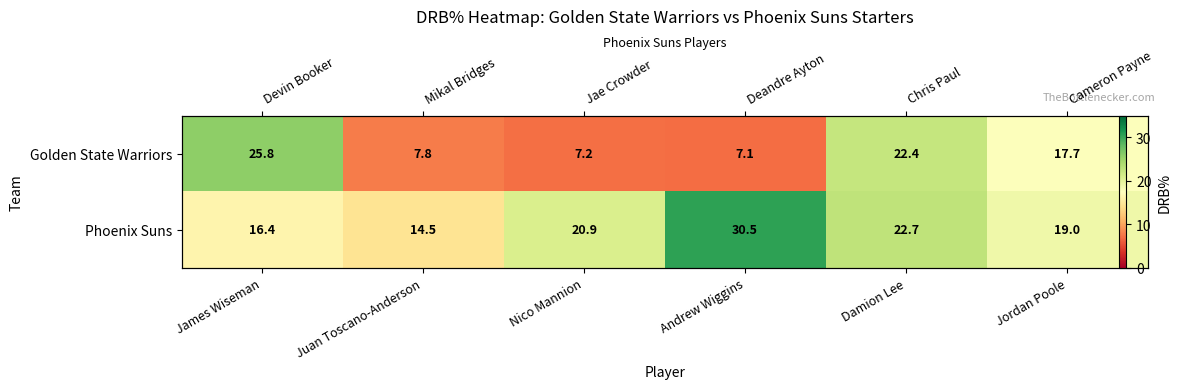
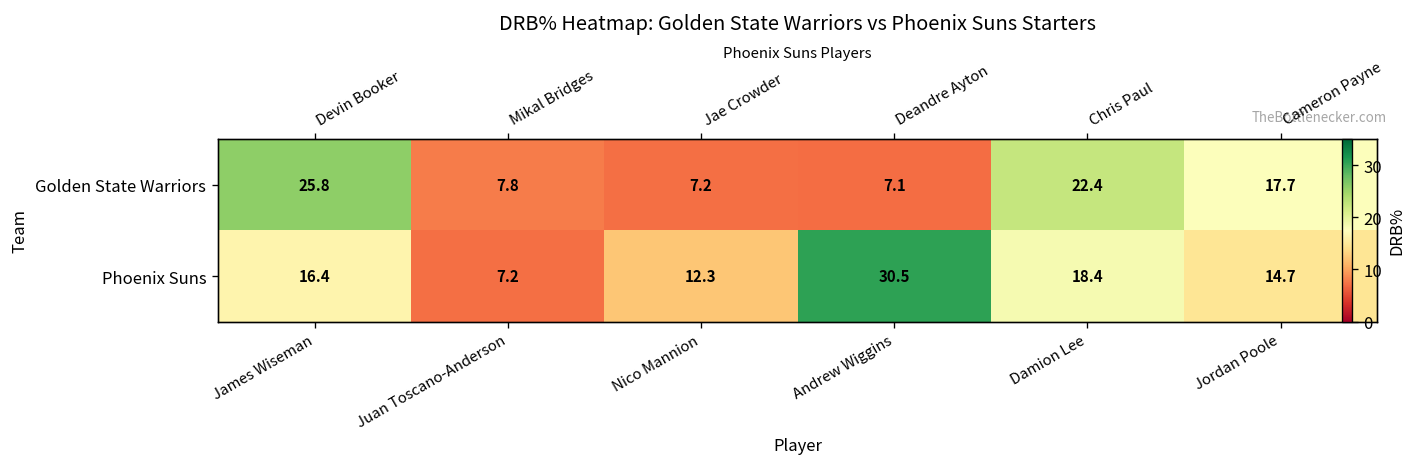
Phoenix Suns, Juan Toscano-Anderson: 14.5 -> 7.2
Phoenix Suns, Nico Mannion: 20.9 -> 12.3
Phoenix Suns, Damion Lee: 22.7 -> 18.4
Phoenix Suns, Jordan Poole: 19.0 -> 14.7
